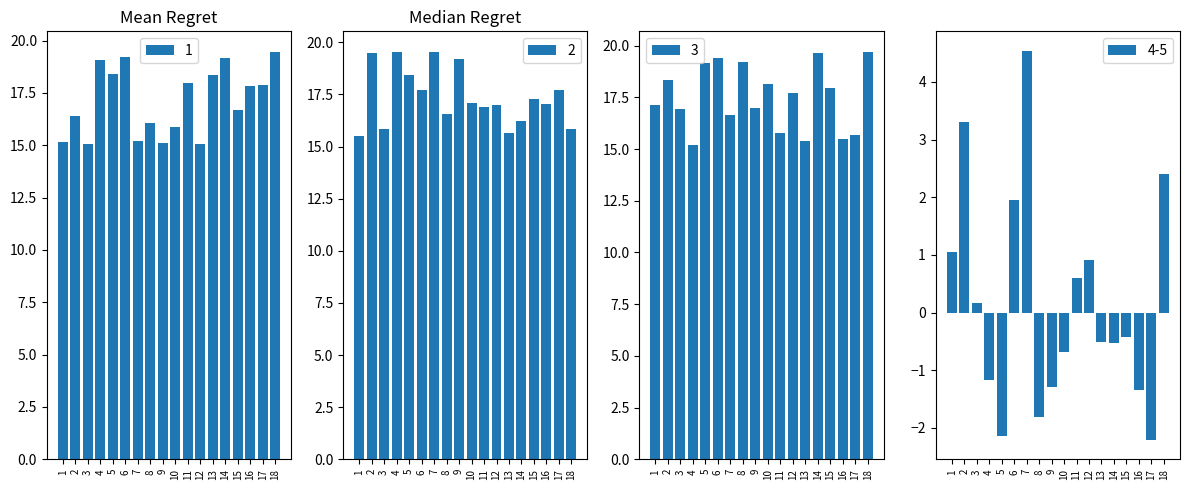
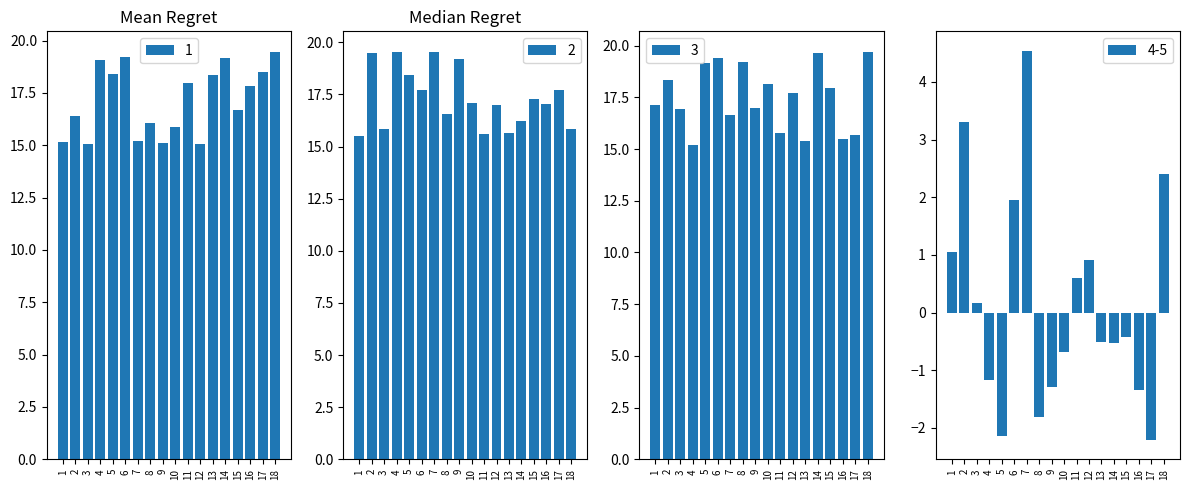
Mean Regret, 17: 17.9 -> 18.5
Median Regret, 11: 16.9 -> 15.6
